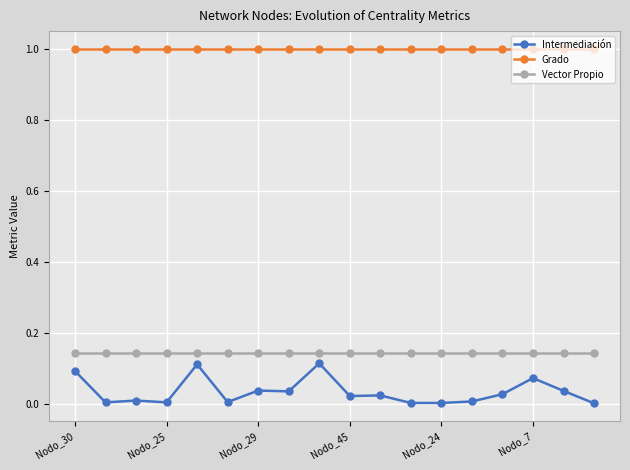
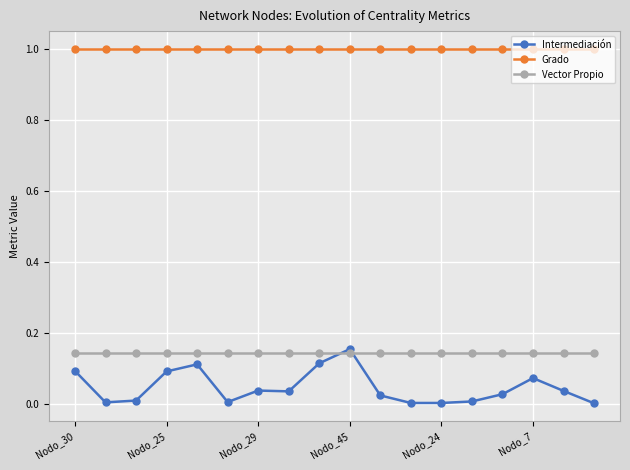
Intermediación, Nodo_25: 0.00 -> 0.09
Intermediación, Nodo_45: 0.02 -> 0.15
